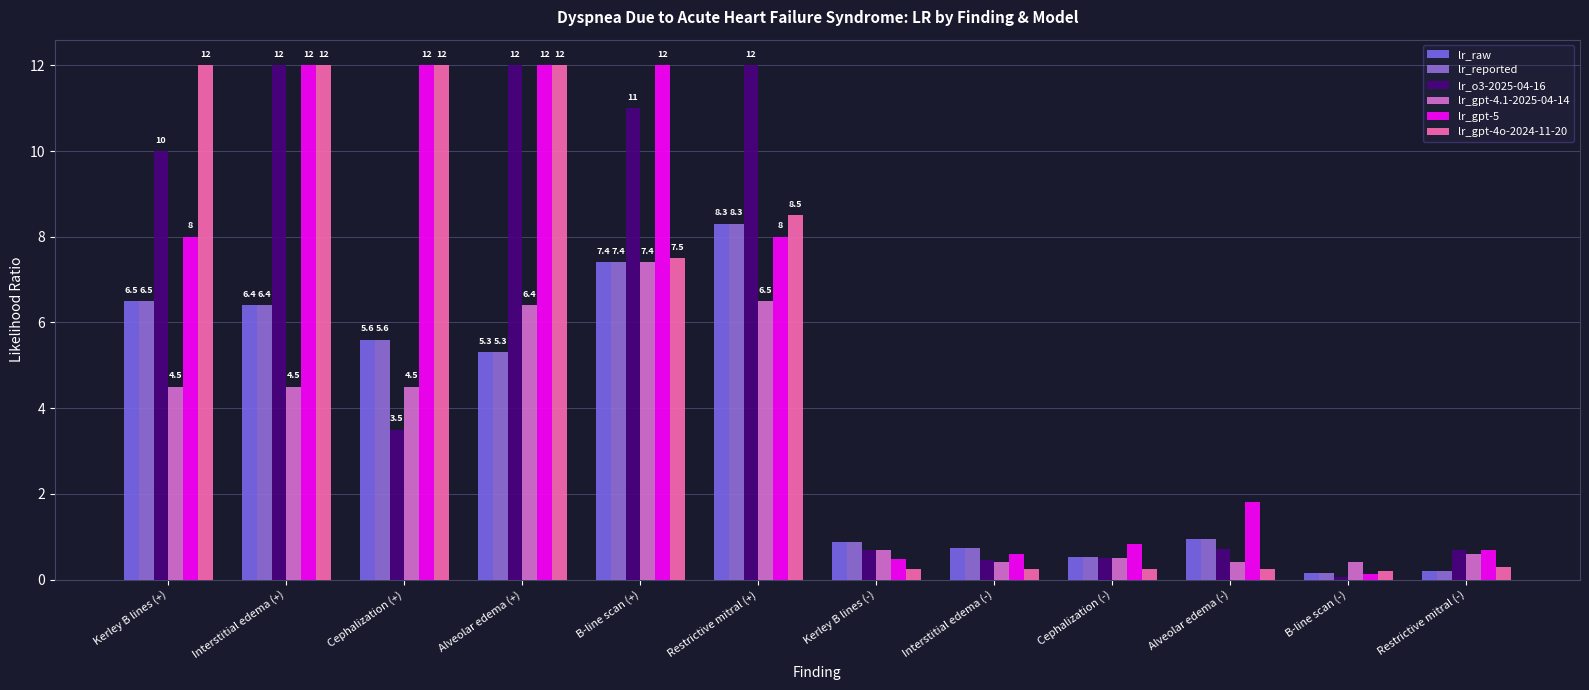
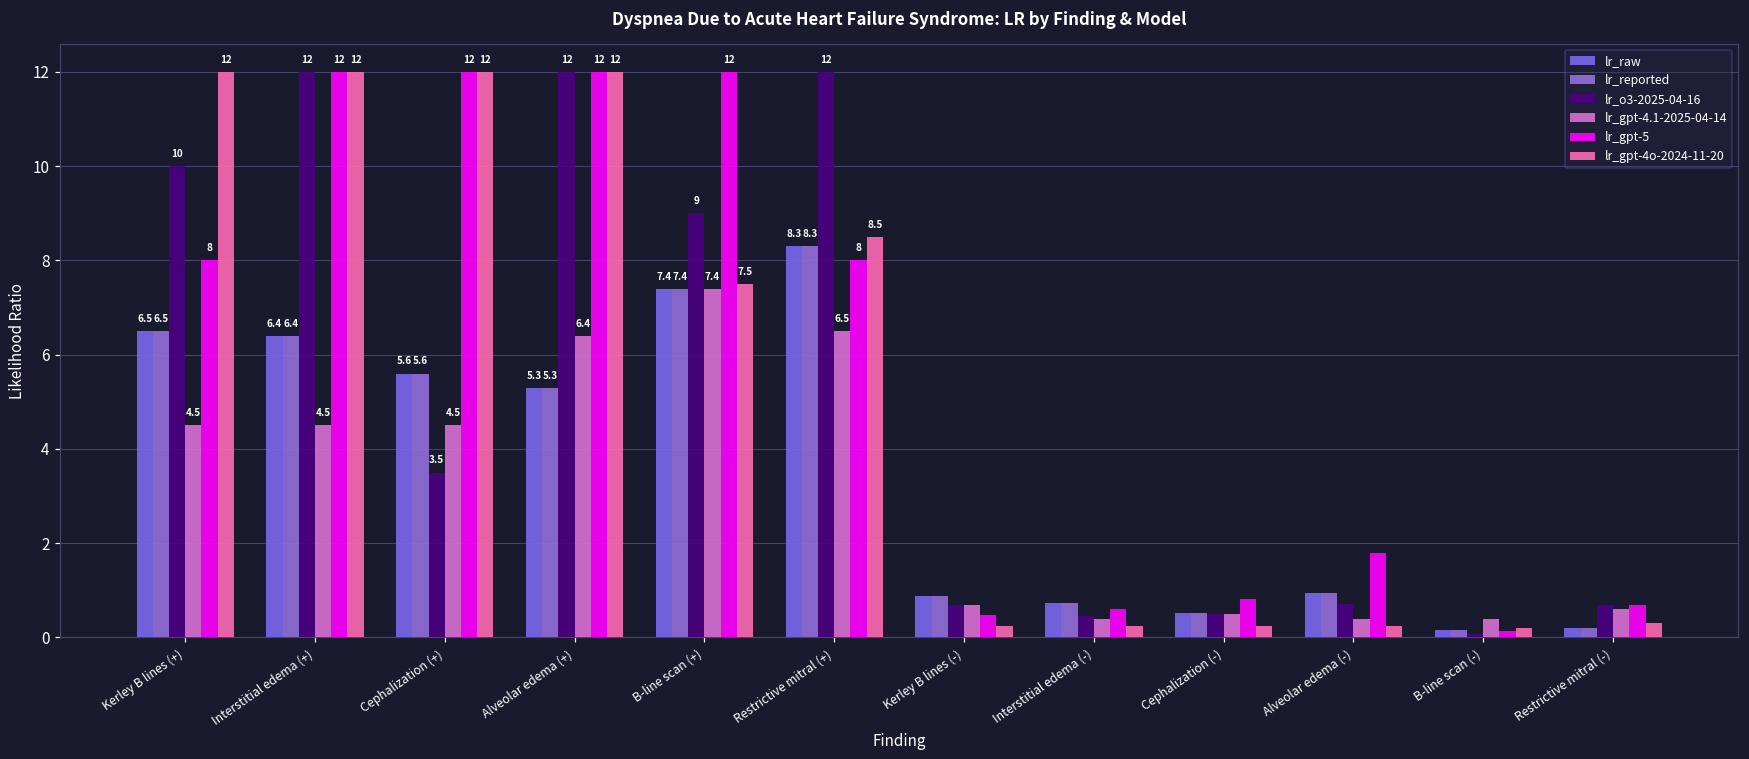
lr_o3-2025-04-16, B-line scan (+): 11 -> 9
